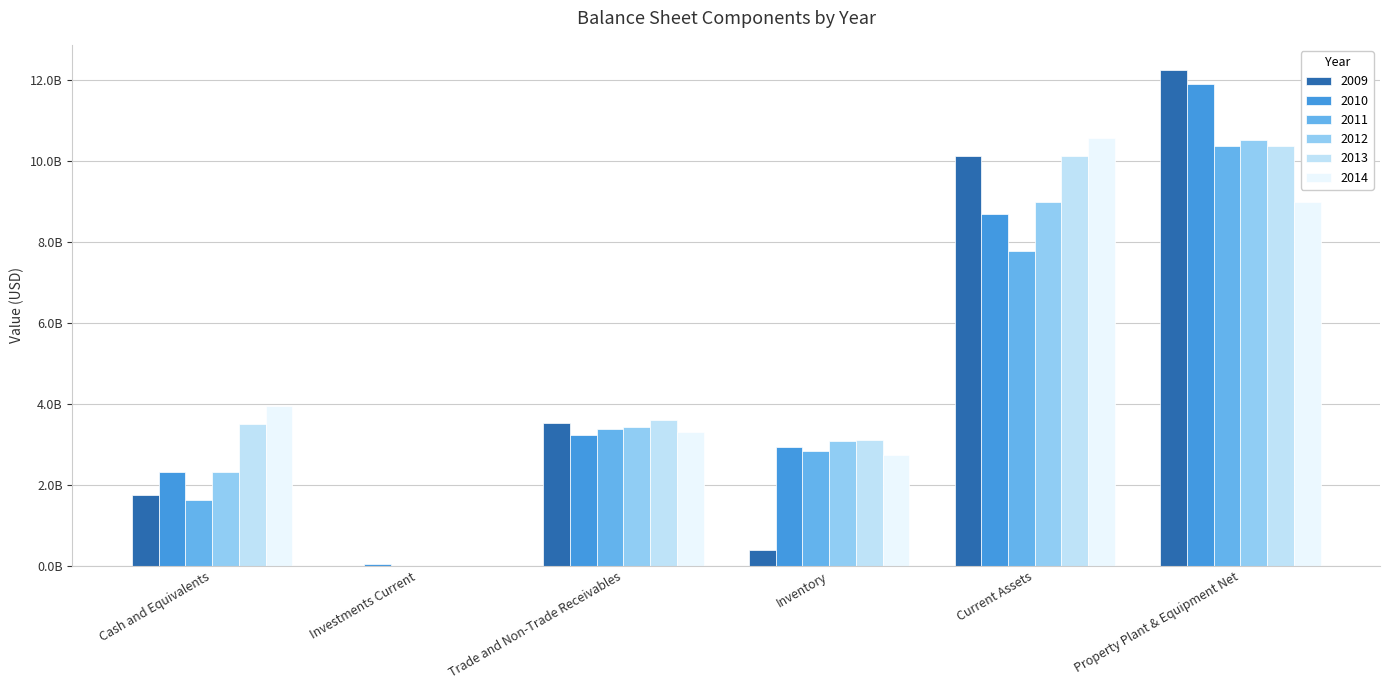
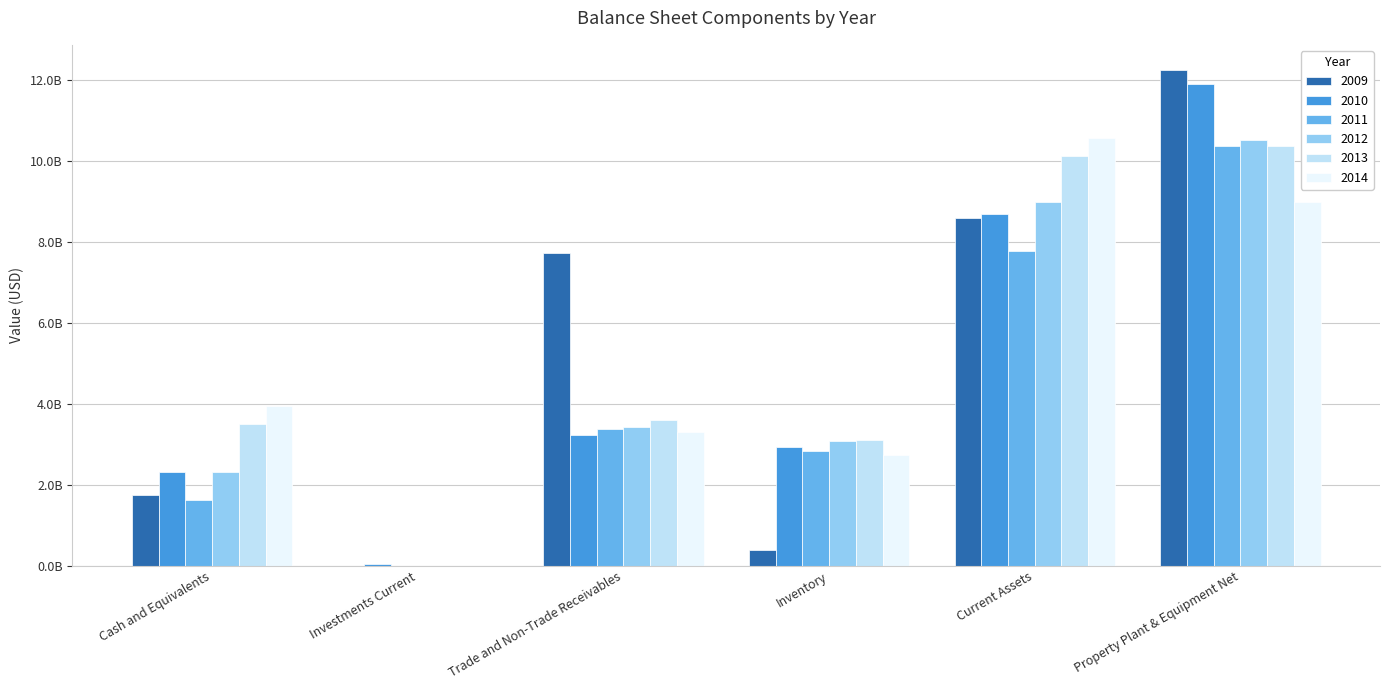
2009, Trade and Non-Trade Receivables: 3500000000 -> 7700000000
2009, Current Assets: 10100000000 -> 8600000000
